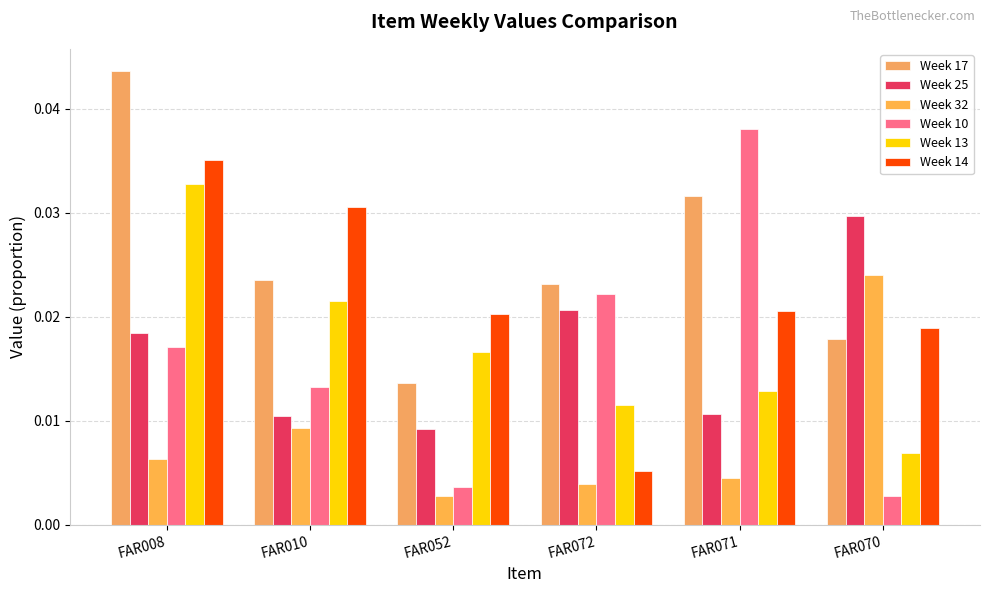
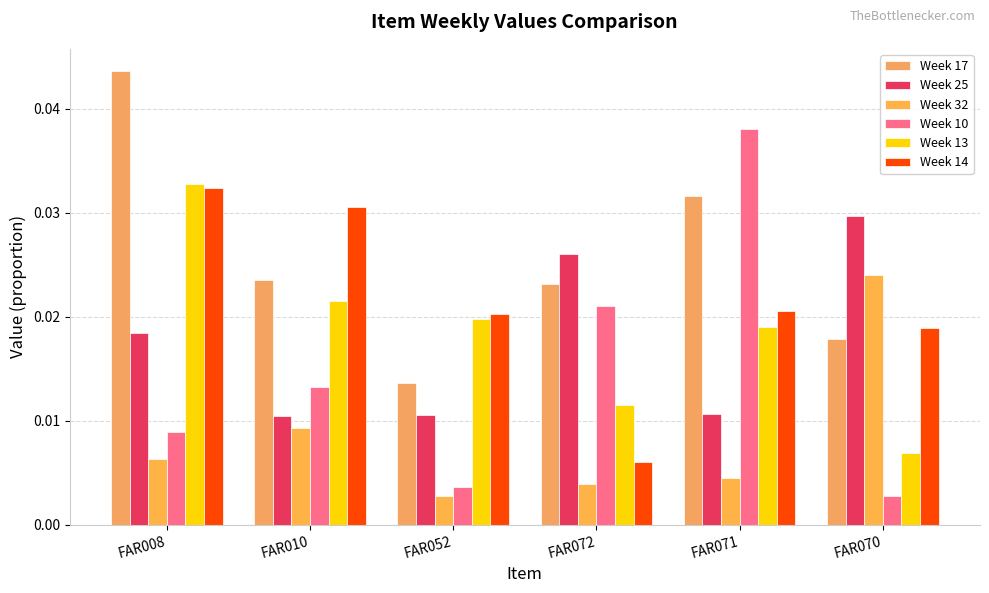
Week 10, FAR008: 0.0171 -> 0.0089
Week 14, FAR008: 0.0350 -> 0.0323
Week 25, FAR052: 0.0092 -> 0.0105
Week 13, FAR052: 0.0166 -> 0.0198
Week 25, FAR072: 0.0206 -> 0.0260
Week 10, FAR072: 0.0222 -> 0.0210
Week 14, FAR072: 0.0052 -> 0.0060
Week 13, FAR071: 0.0129 -> 0.0190
